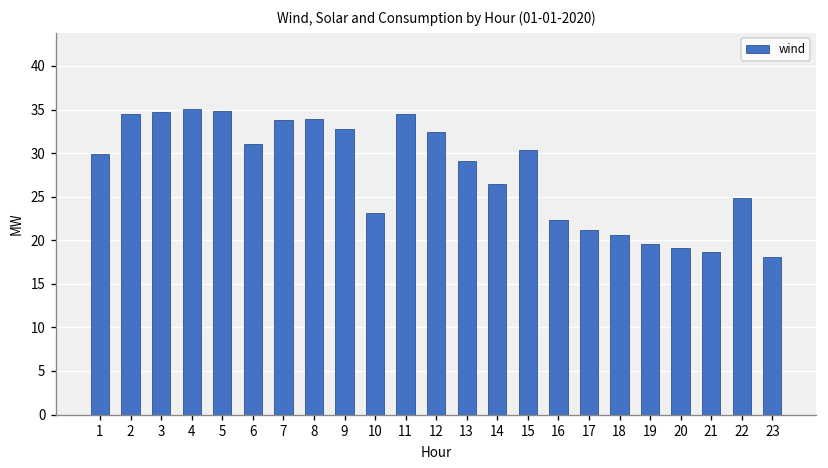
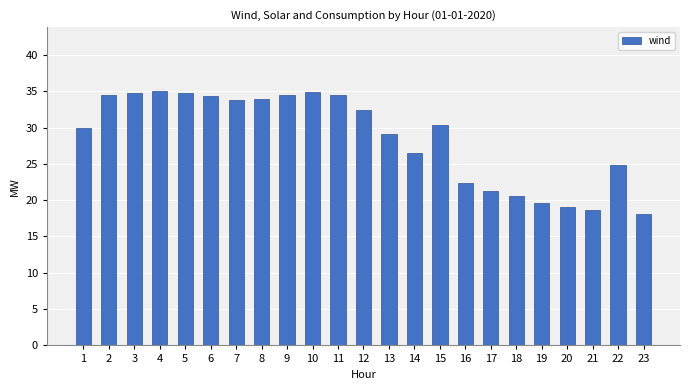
6: 31 -> 34
9: 33 -> 35
10: 23 -> 35
